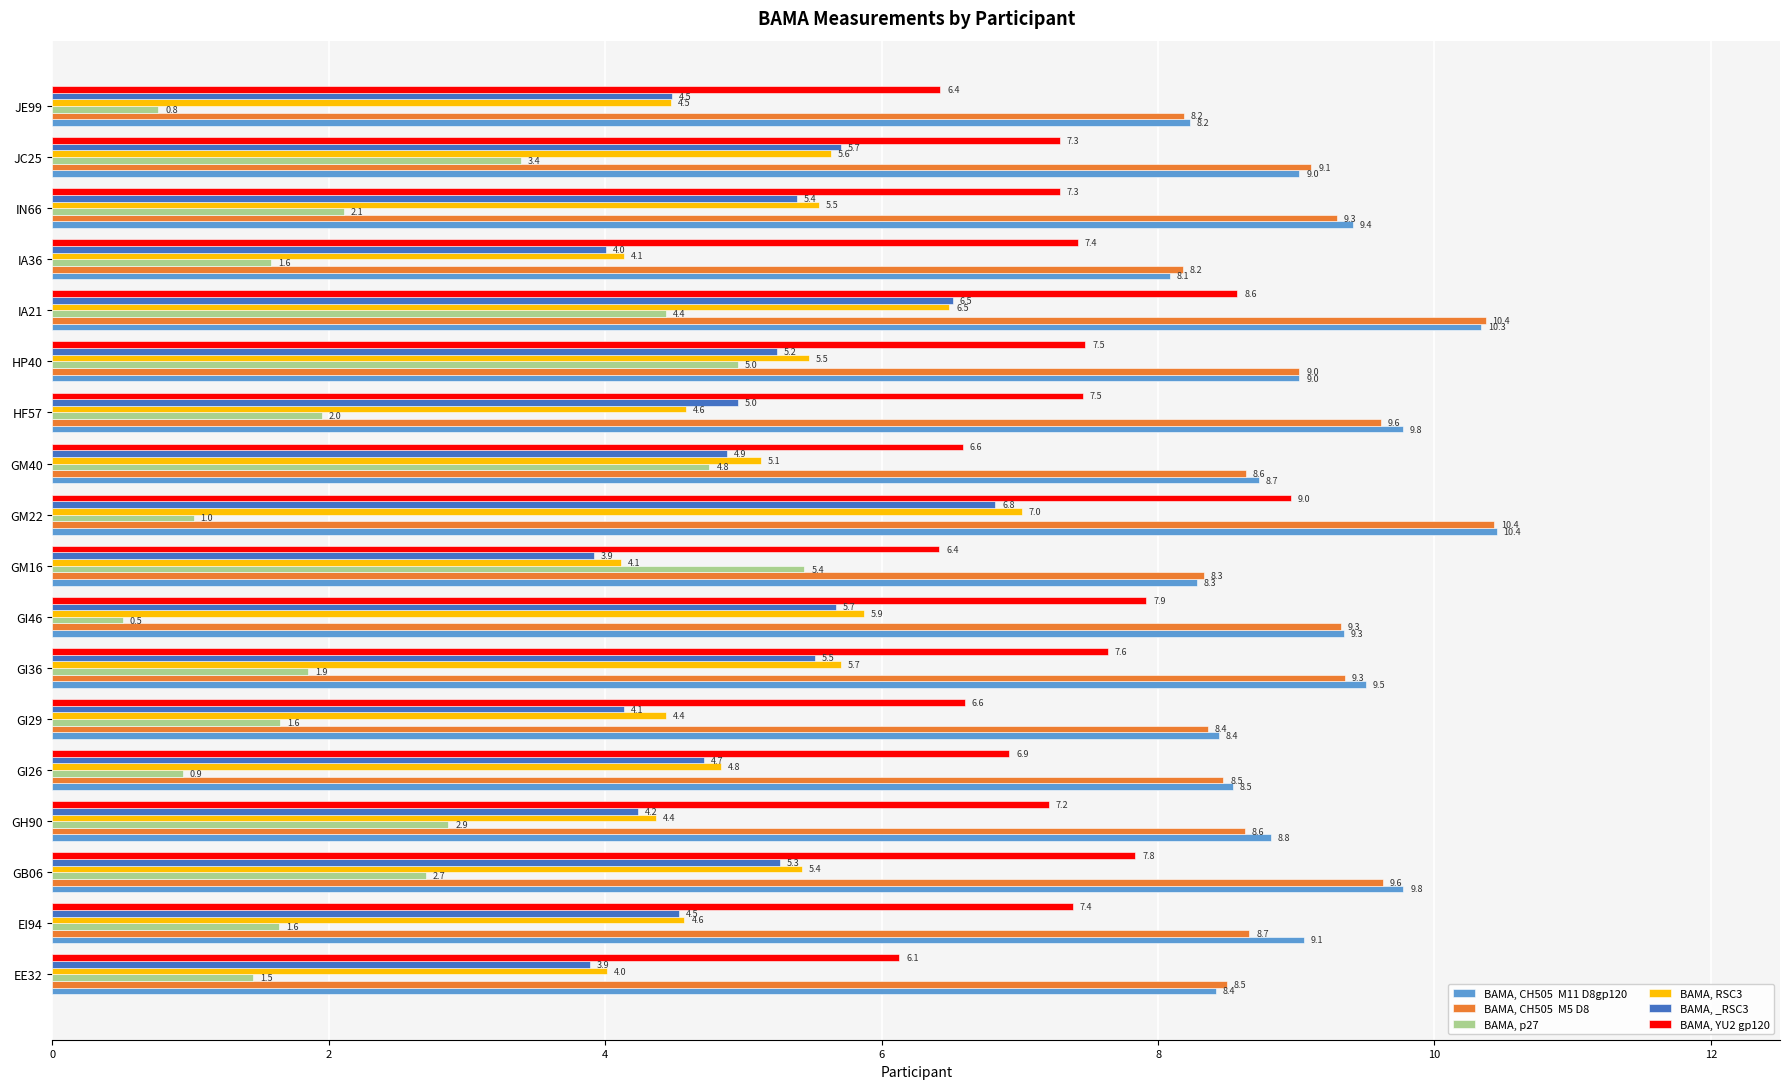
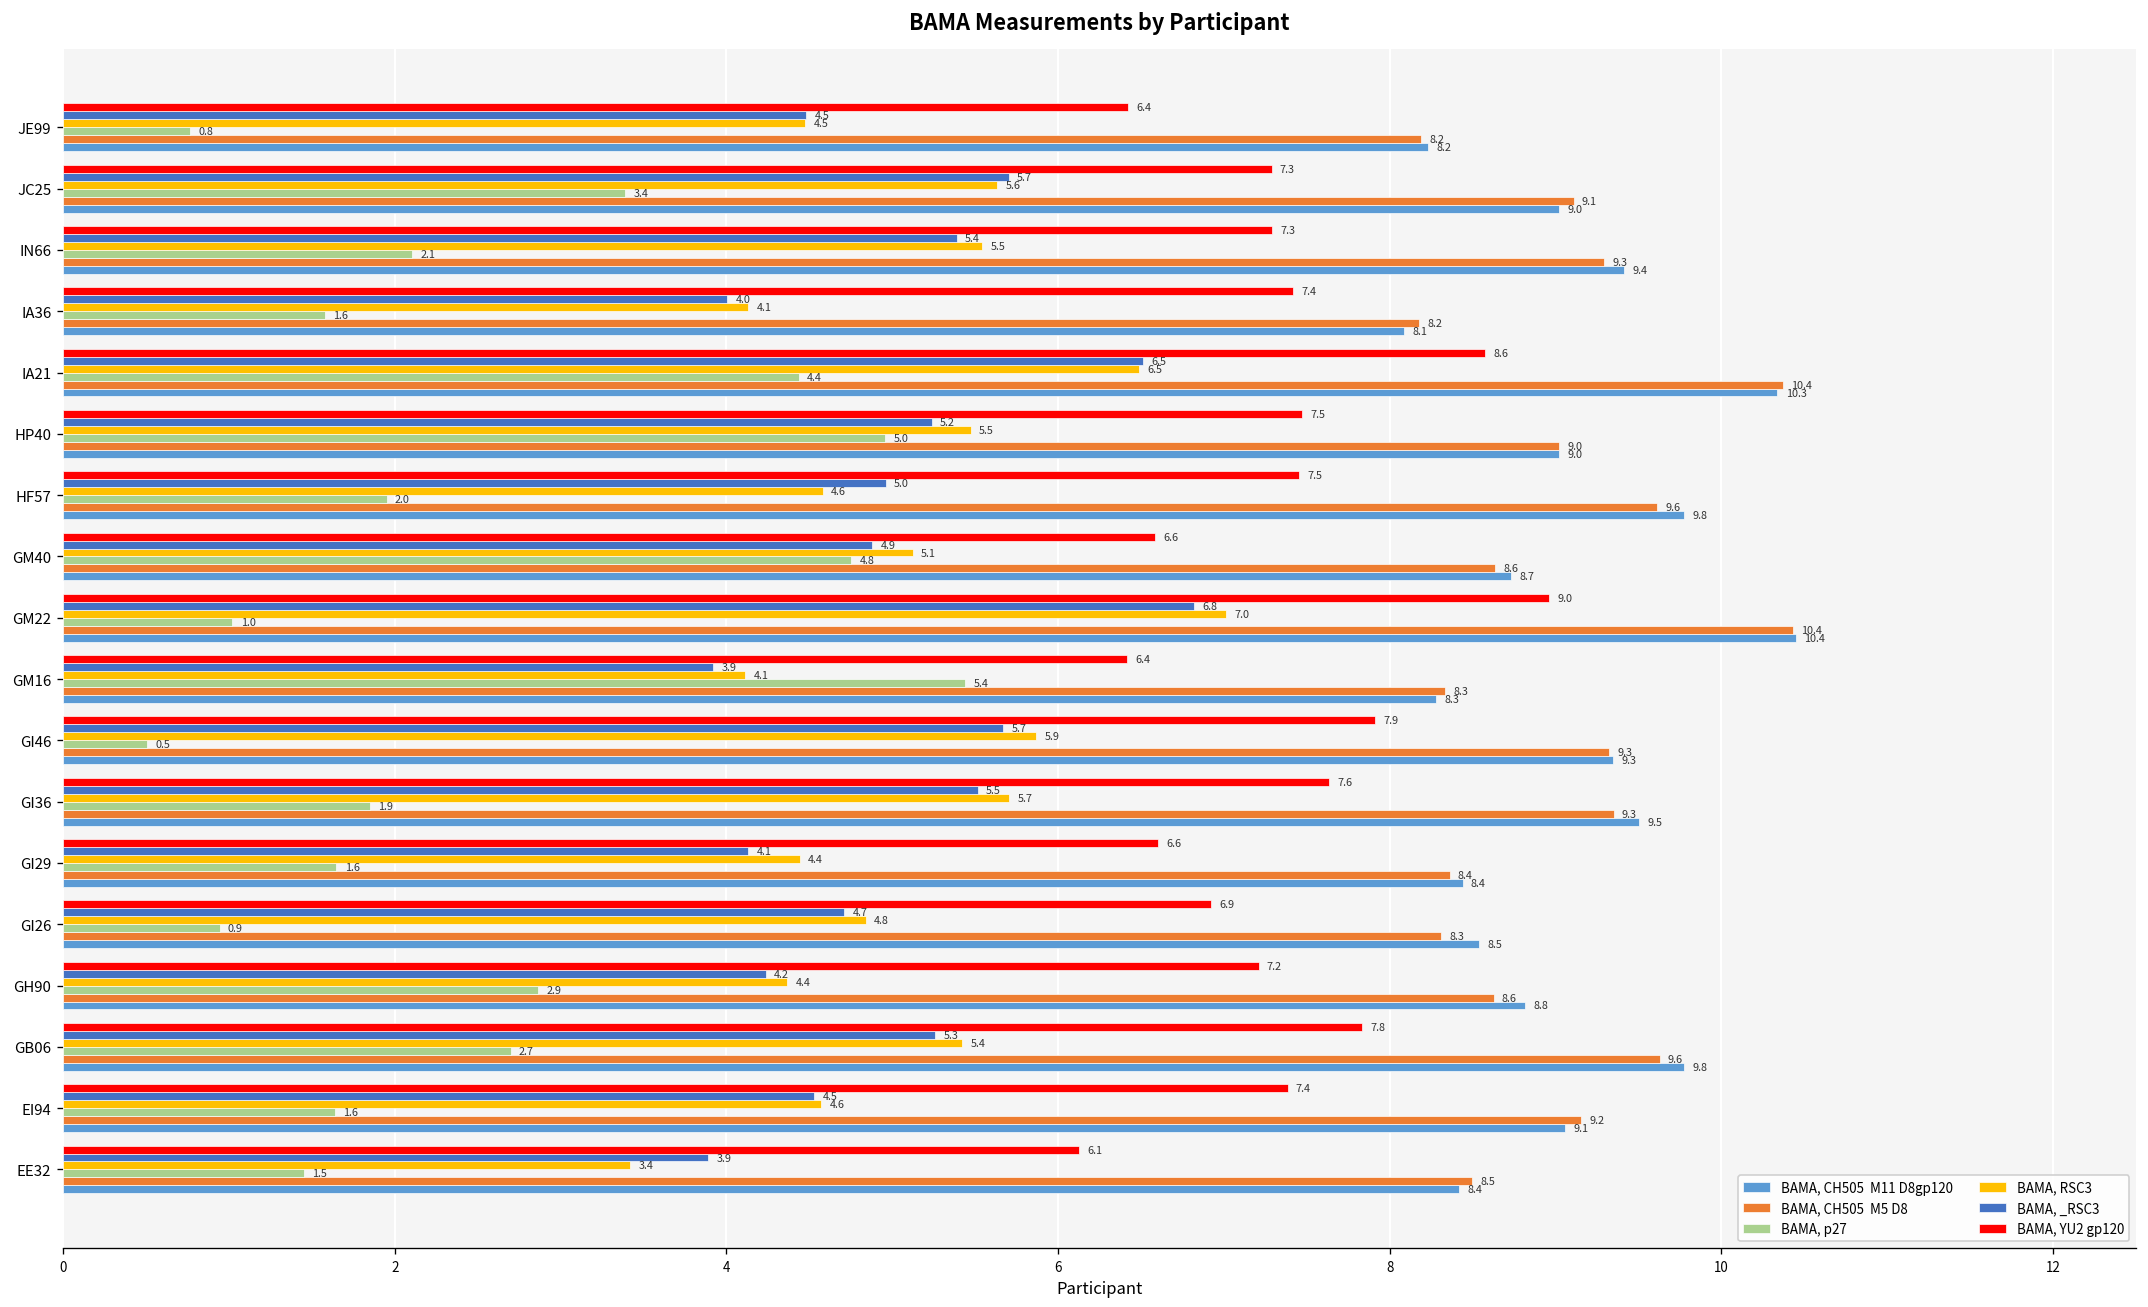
BAMA, CH505 M5 D8, GI26: 8.5 -> 8.3
BAMA, CH505 M5 D8, EI94: 8.7 -> 9.2
BAMA, RSC3, EE32: 4.0 -> 3.4
